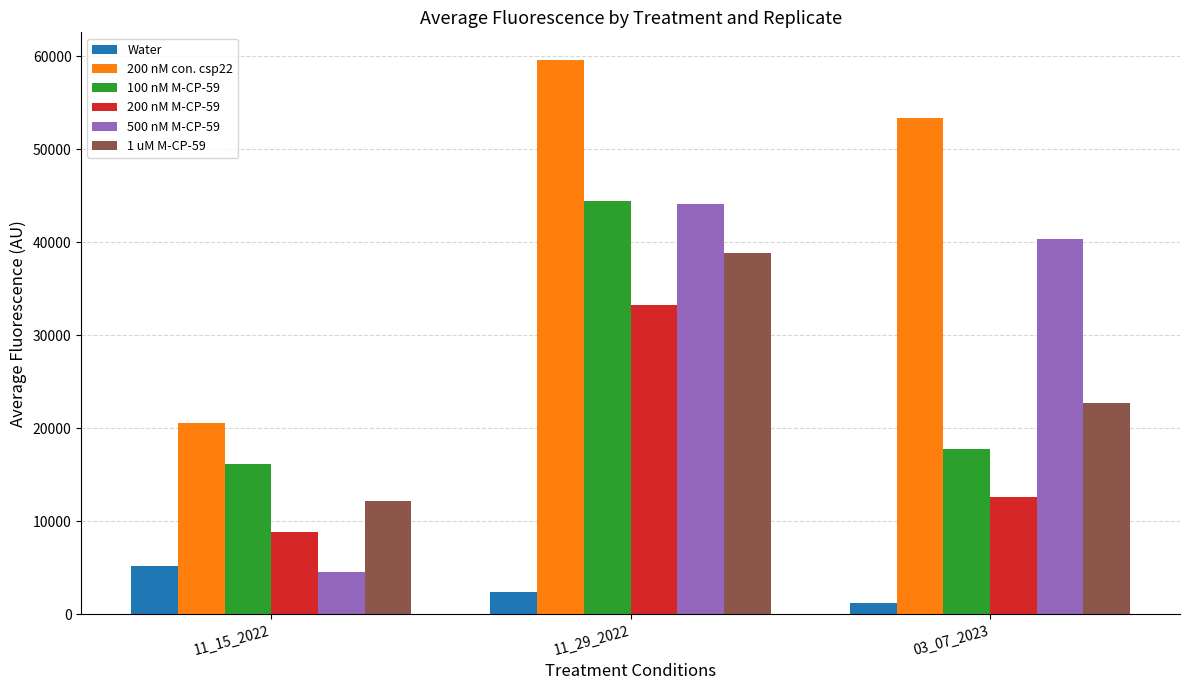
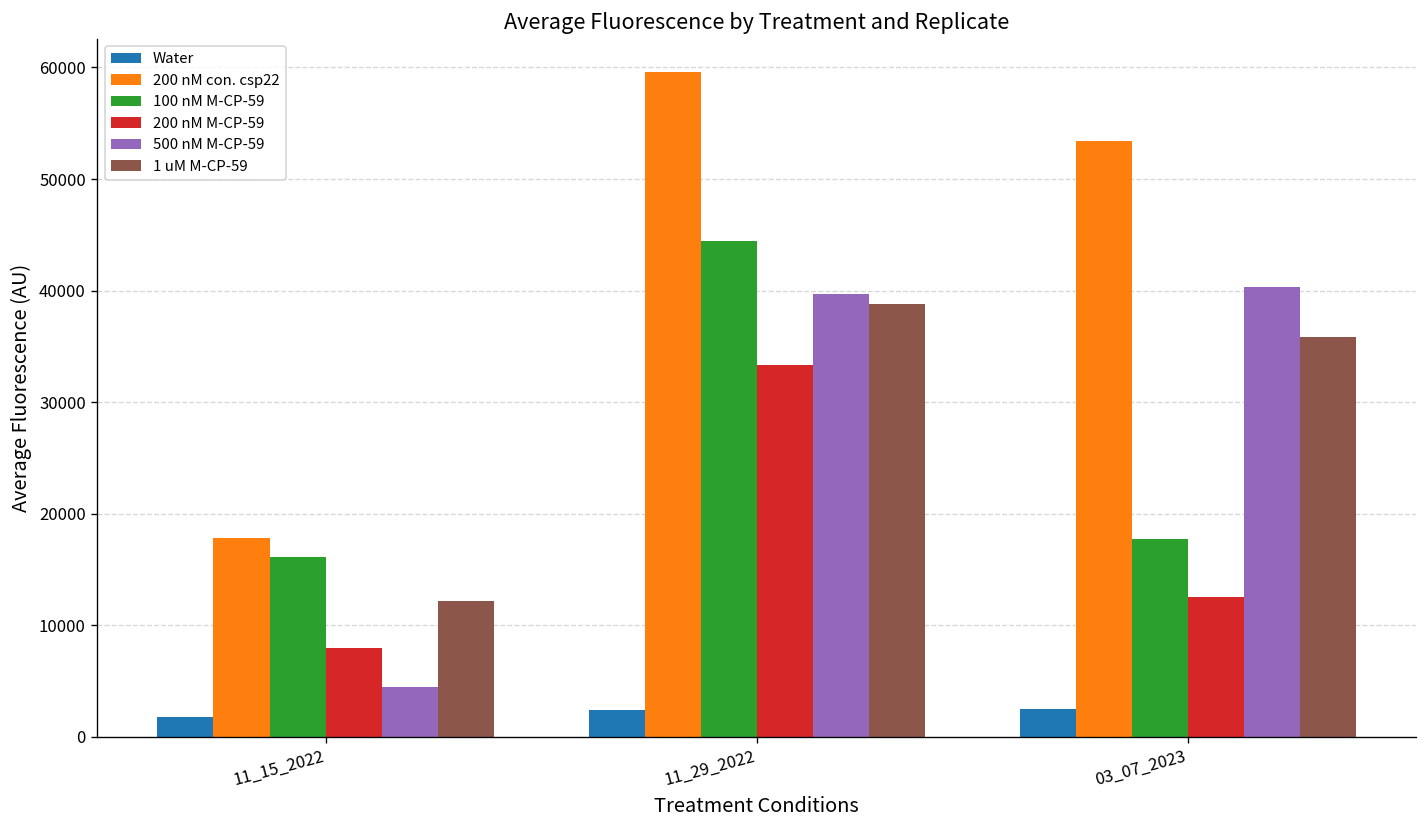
Water, 11_15_2022: 5000 -> 2000
200 nM con. csp22, 11_15_2022: 21000 -> 18000
200 nM M-CP-59, 11_15_2022: 9000 -> 8000
500 nM M-CP-59, 11_29_2022: 44000 -> 40000
Water, 03_07_2023: 1000 -> 3000
1 uM M-CP-59, 03_07_2023: 23000 -> 36000
